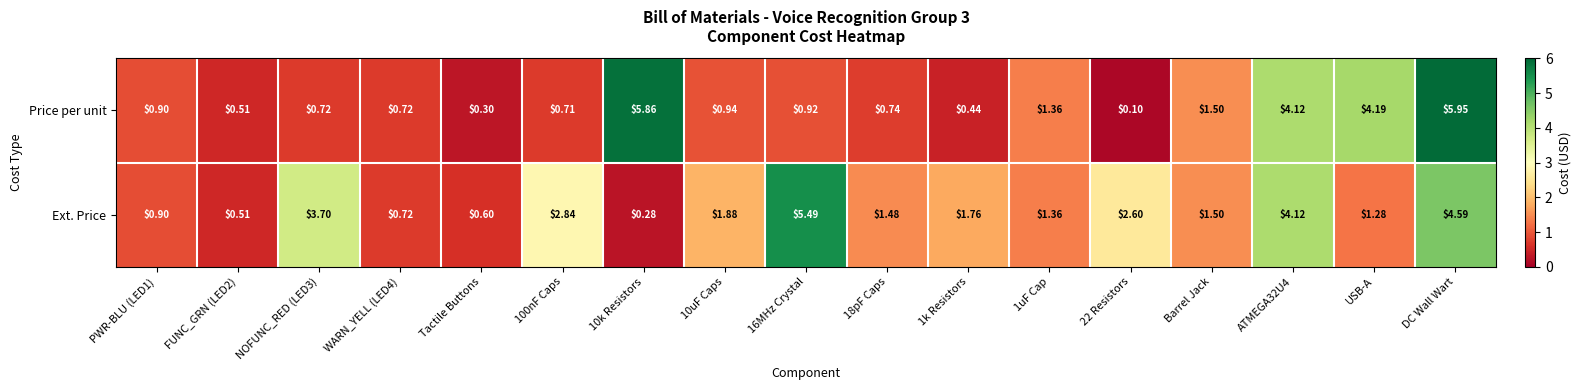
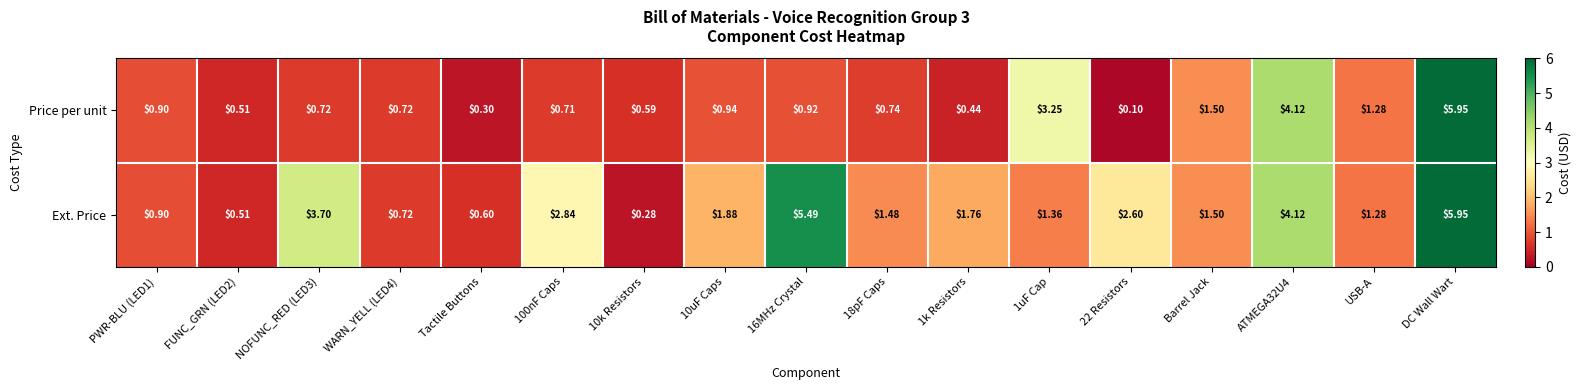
Price per unit, 10k Resistors: $5.86 -> $0.59
Price per unit, 1uF Cap: $1.36 -> $3.25
Price per unit, USB-A: $4.19 -> $1.28
Ext. Price, DC Wall Wart: $4.59 -> $5.95
